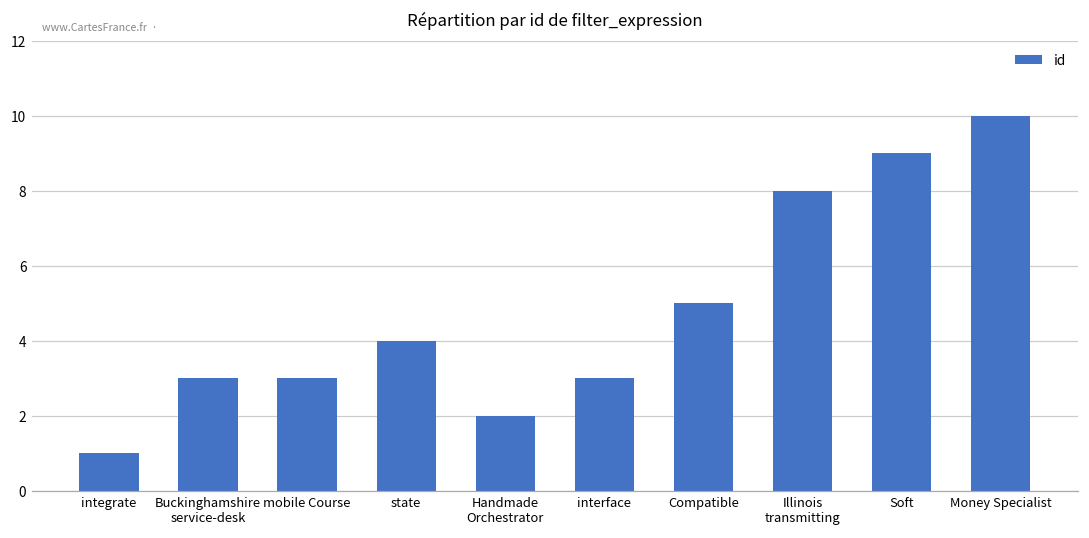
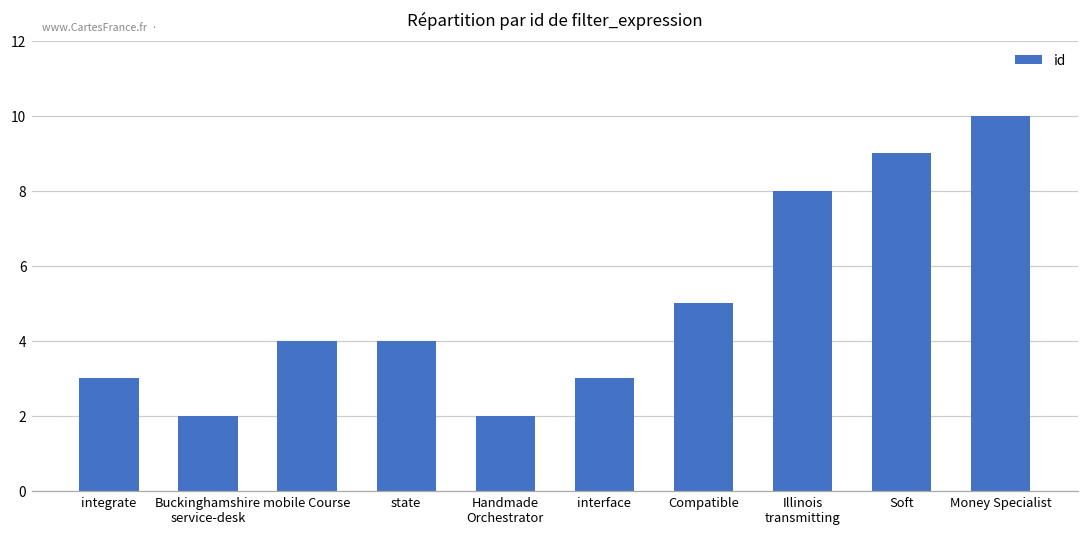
integrate: 1 -> 3
Buckinghamshire service-desk: 3 -> 2
mobile Course: 3 -> 4
